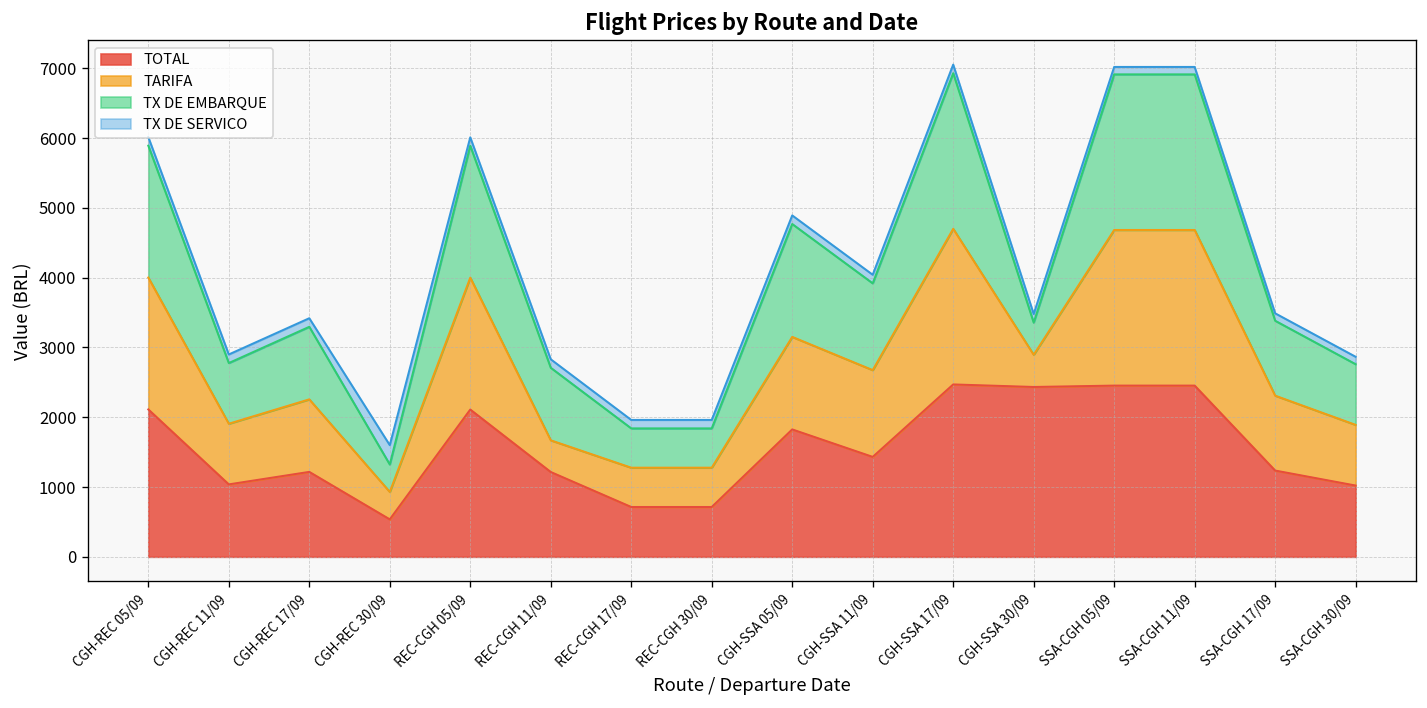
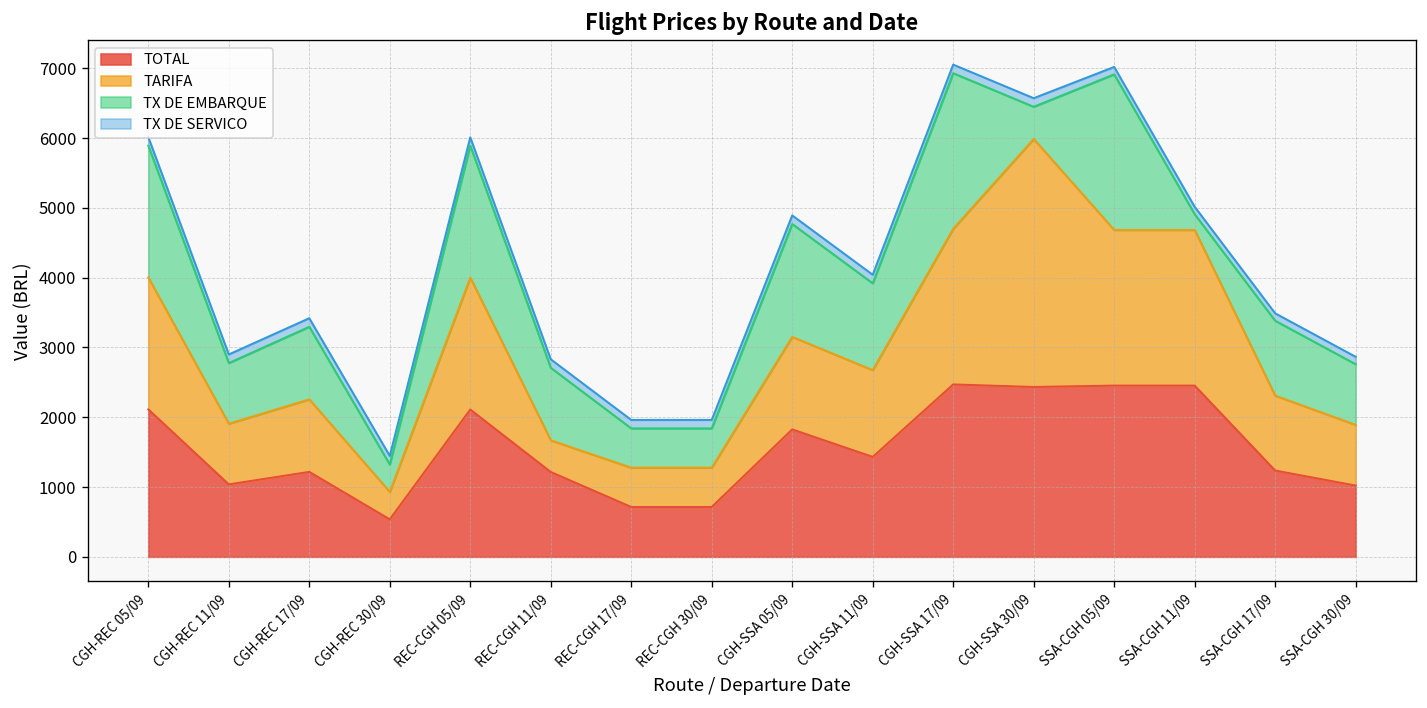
TX DE SERVICO, CGH-REC 30/09: 300 -> 100
TARIFA, CGH-SSA 30/09: 500 -> 3600
TX DE EMBARQUE, SSA-CGH 11/09: 2200 -> 200
